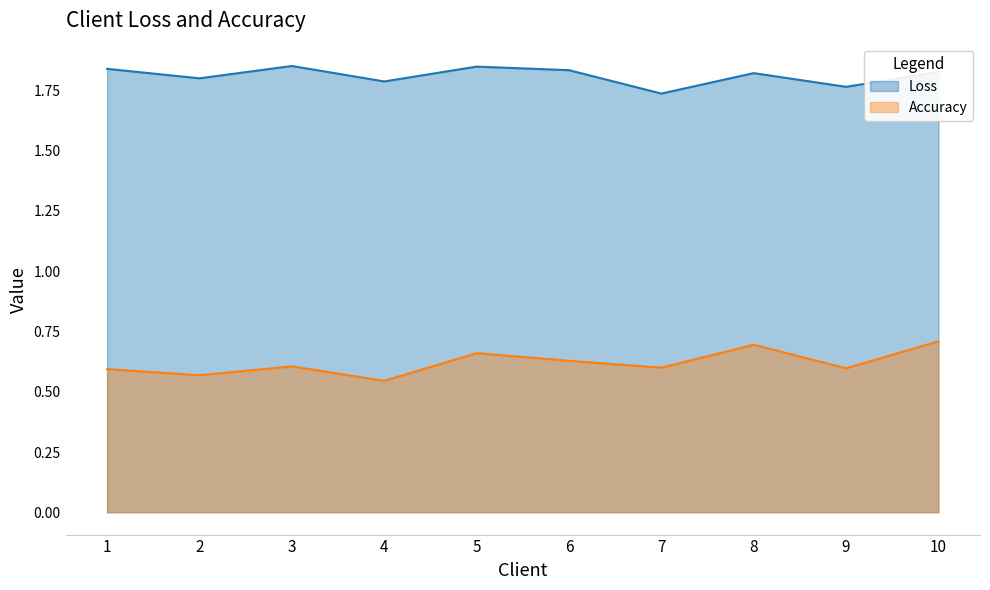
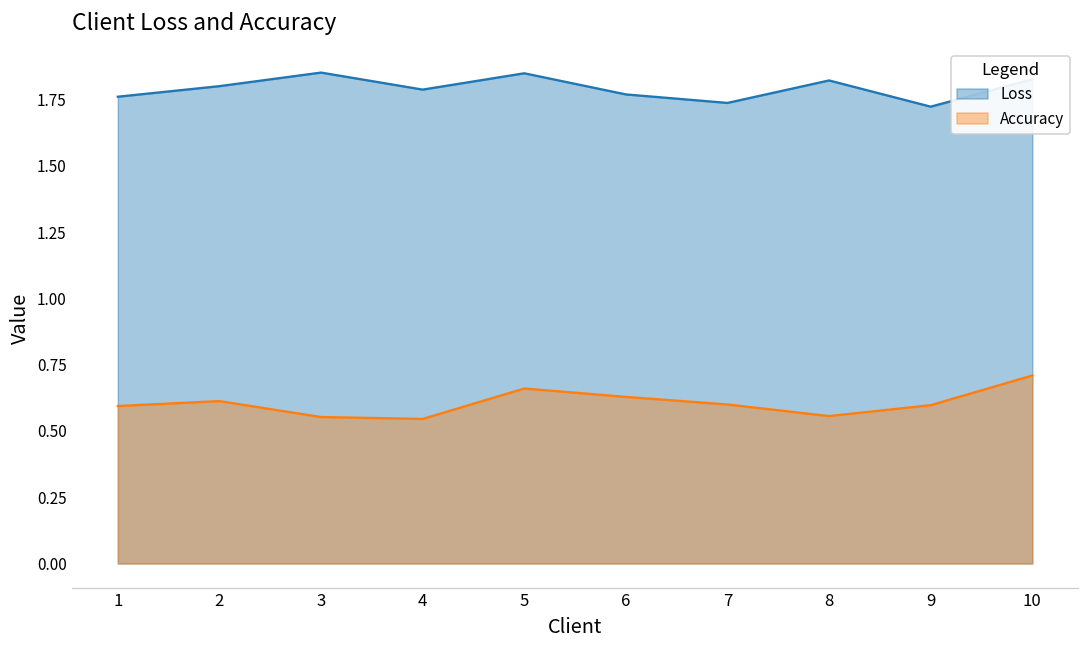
Loss, 1: 1.84 -> 1.76
Accuracy, 2: 0.57 -> 0.61
Accuracy, 3: 0.61 -> 0.55
Loss, 6: 1.83 -> 1.77
Accuracy, 8: 0.69 -> 0.56
Loss, 9: 1.76 -> 1.72
